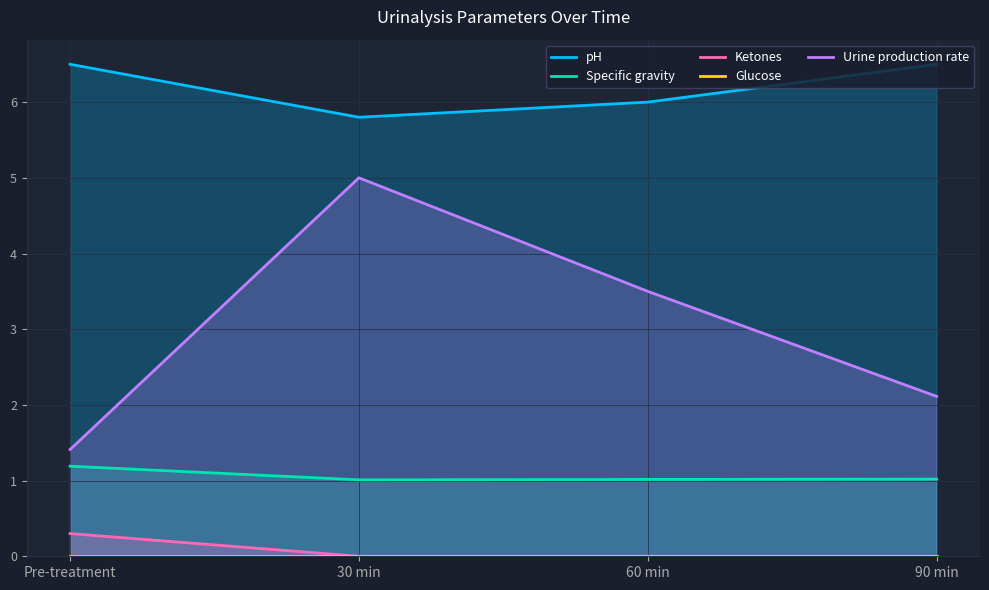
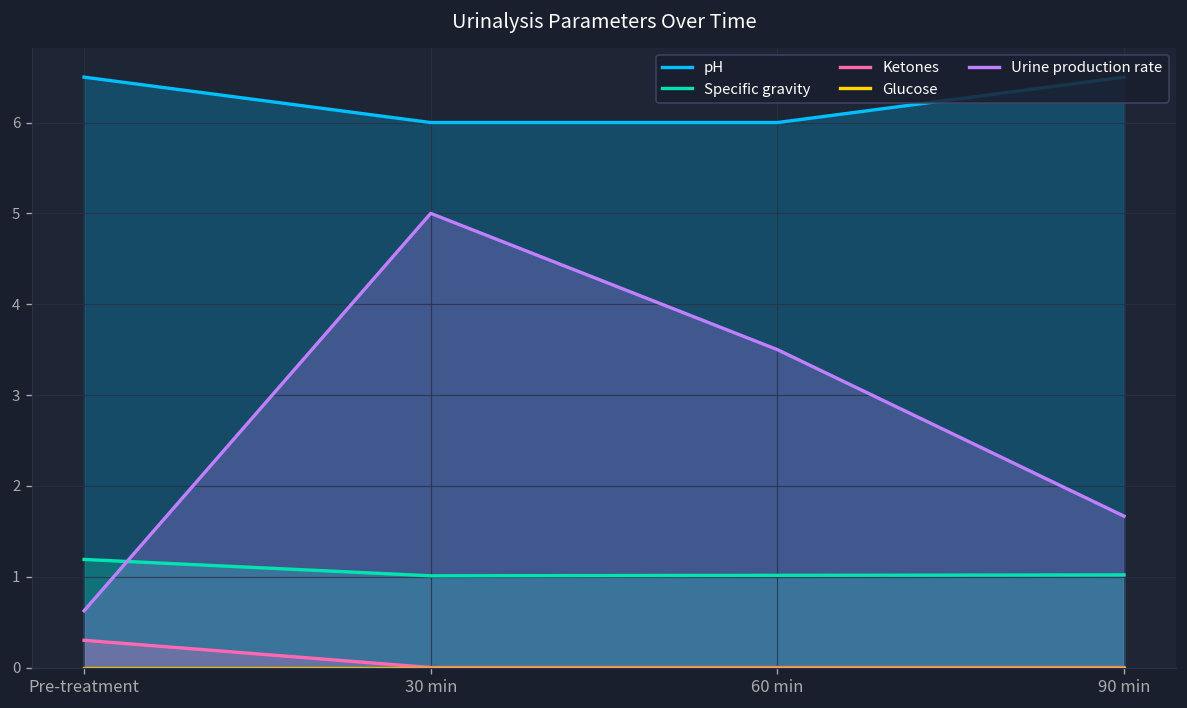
Urine production rate, Pre-treatment: 1.4 -> 0.6
pH, 30 min: 5.8 -> 6.0
Urine production rate, 90 min: 2.1 -> 1.7
